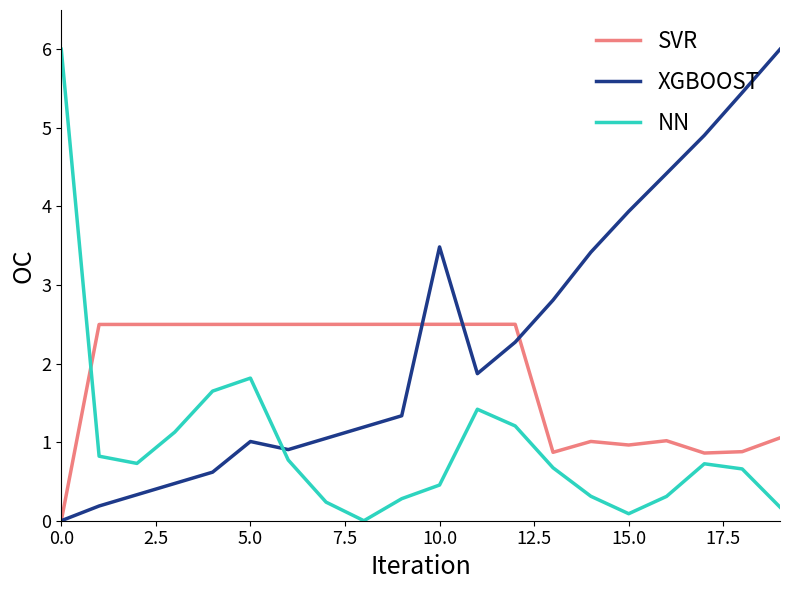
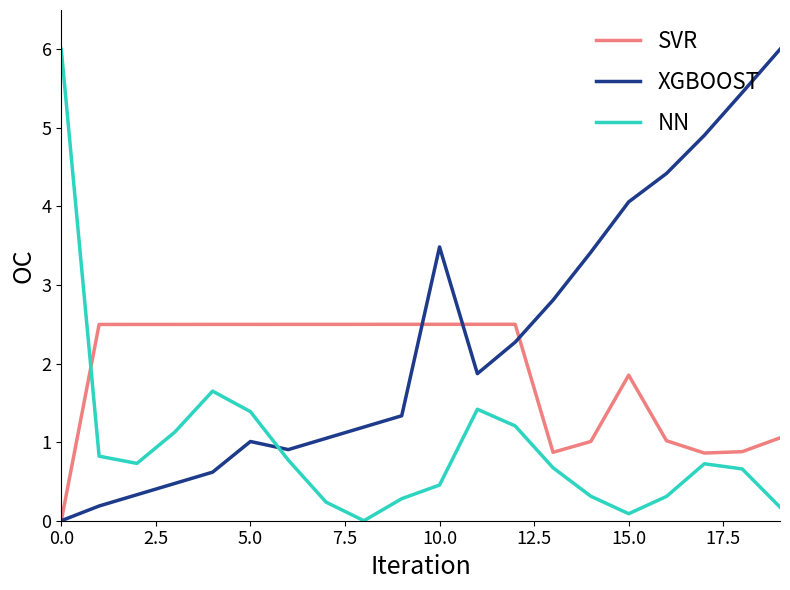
NN, 5.0: 1.8 -> 1.4
SVR, 15.0: 1.0 -> 1.9
XGBOOST, 15.0: 3.9 -> 4.1
